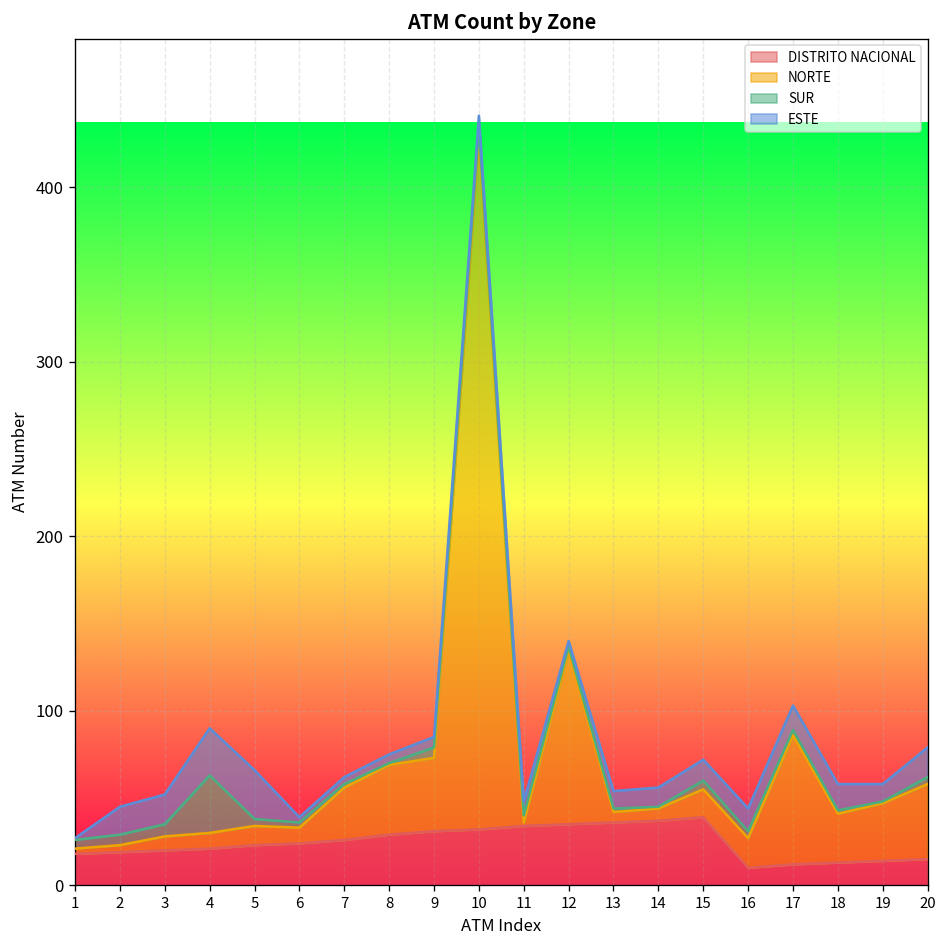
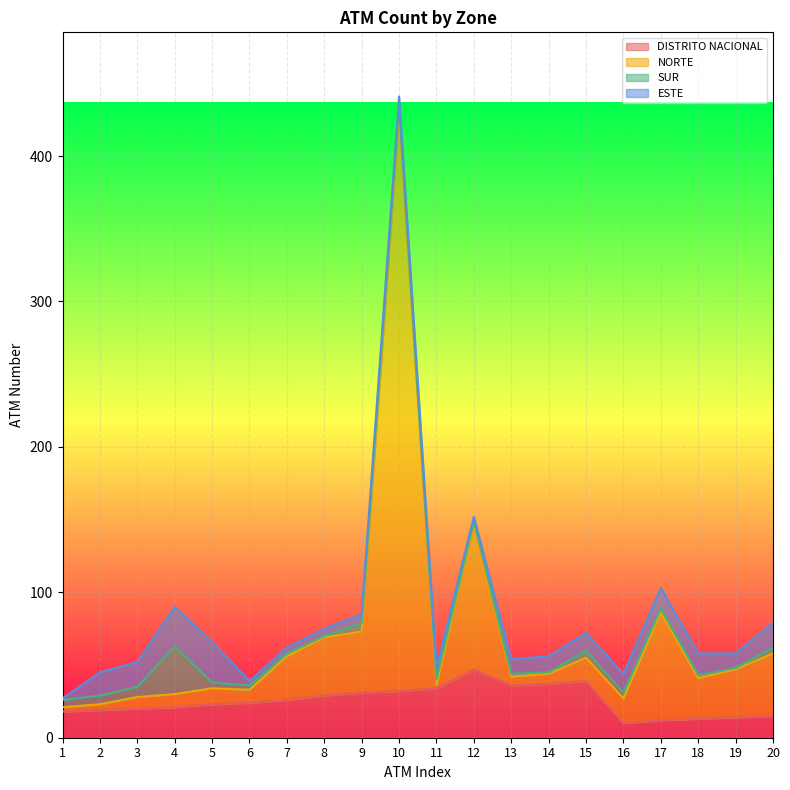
DISTRITO NACIONAL, 12: 35 -> 47
